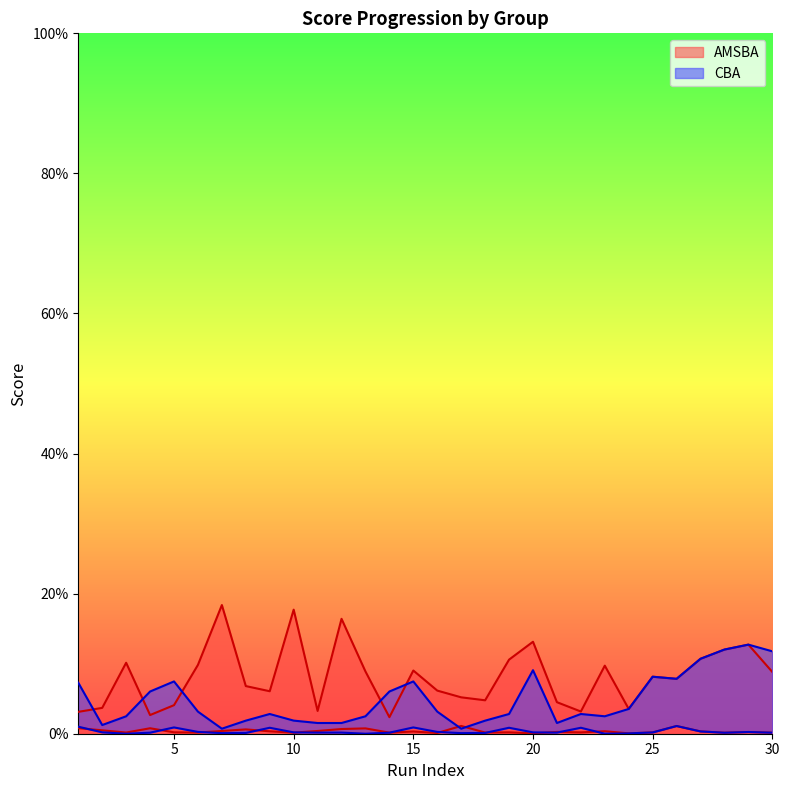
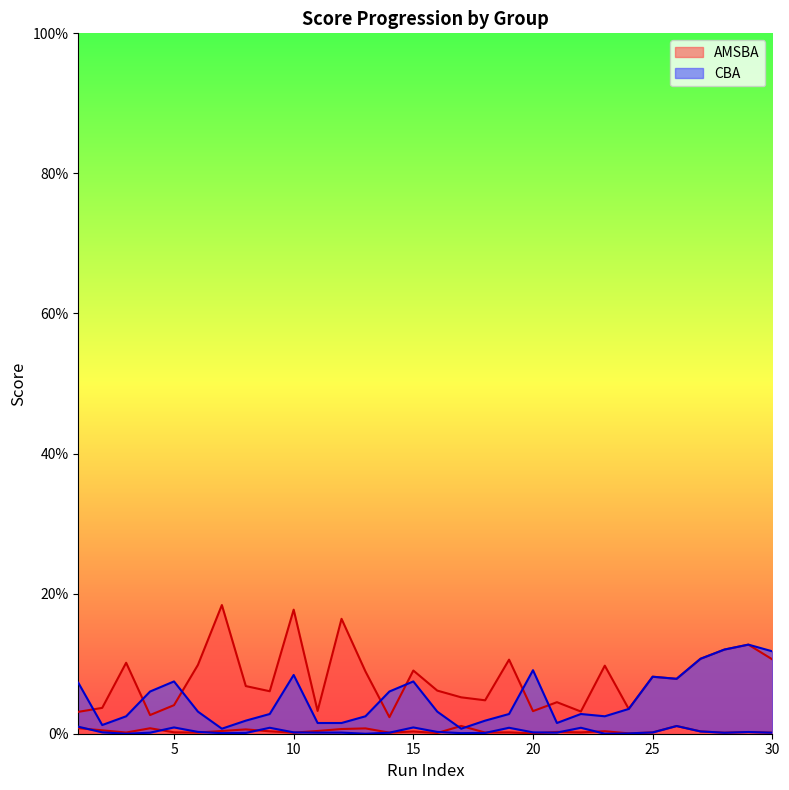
CBA, 10: 2% -> 8%
AMSBA, 20: 13% -> 3%
AMSBA, 30: 9% -> 11%
